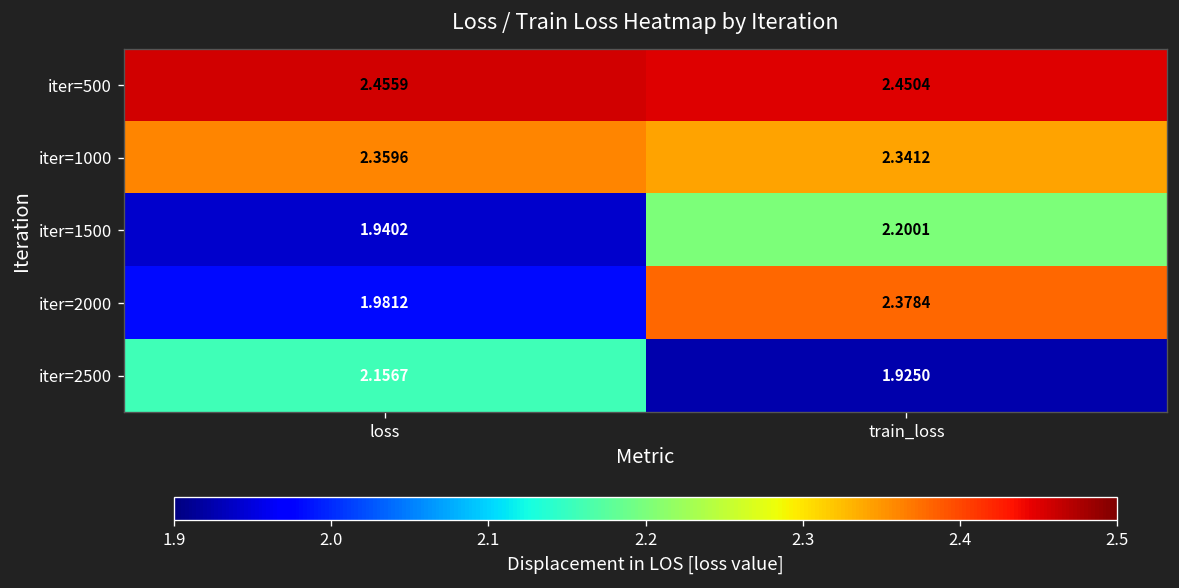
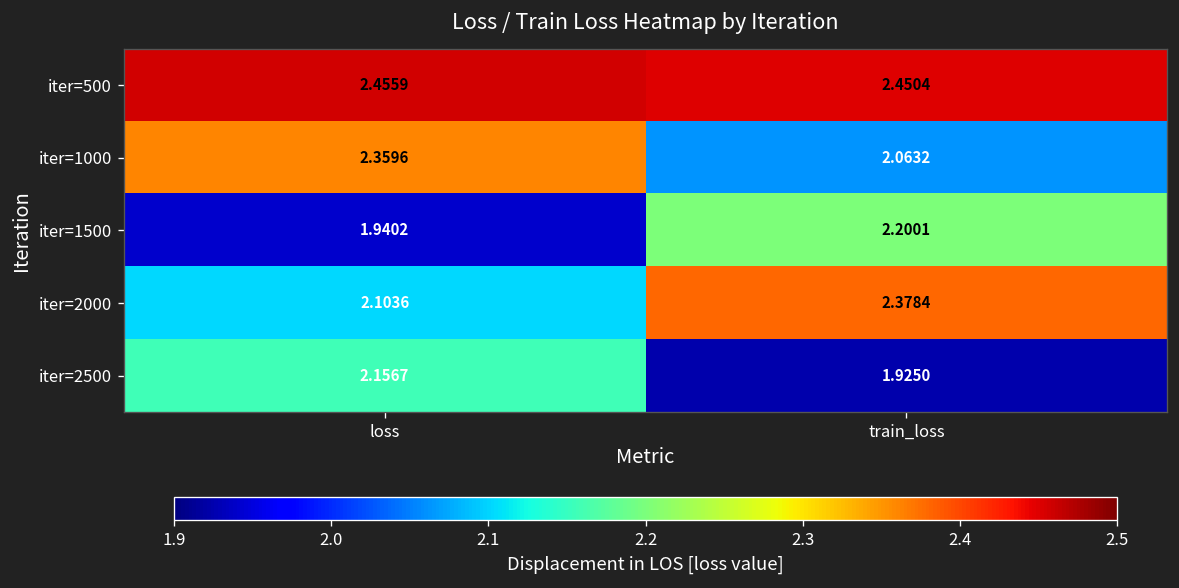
iter=1000, train_loss: 2.3412 -> 2.0632
iter=2000, loss: 1.9812 -> 2.1036
